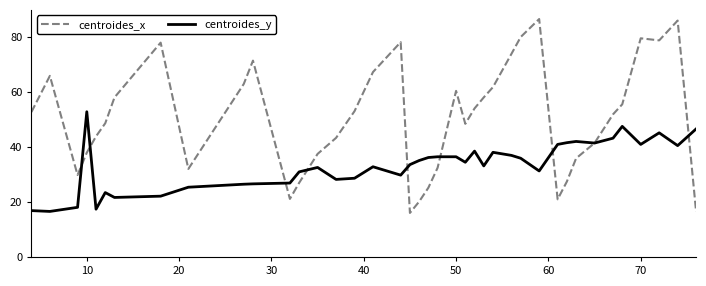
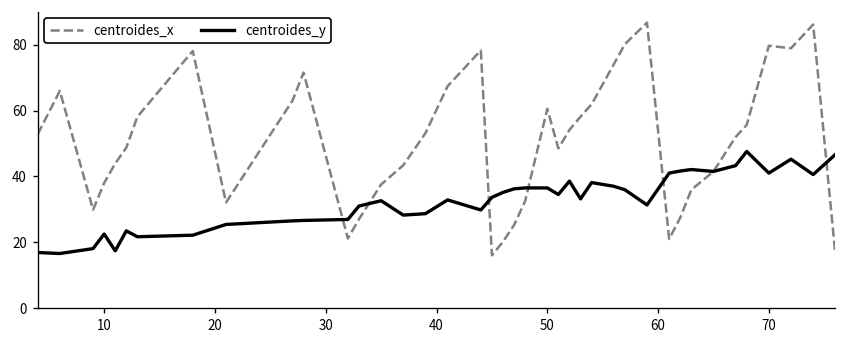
centroides_y, 10: 53 -> 23
